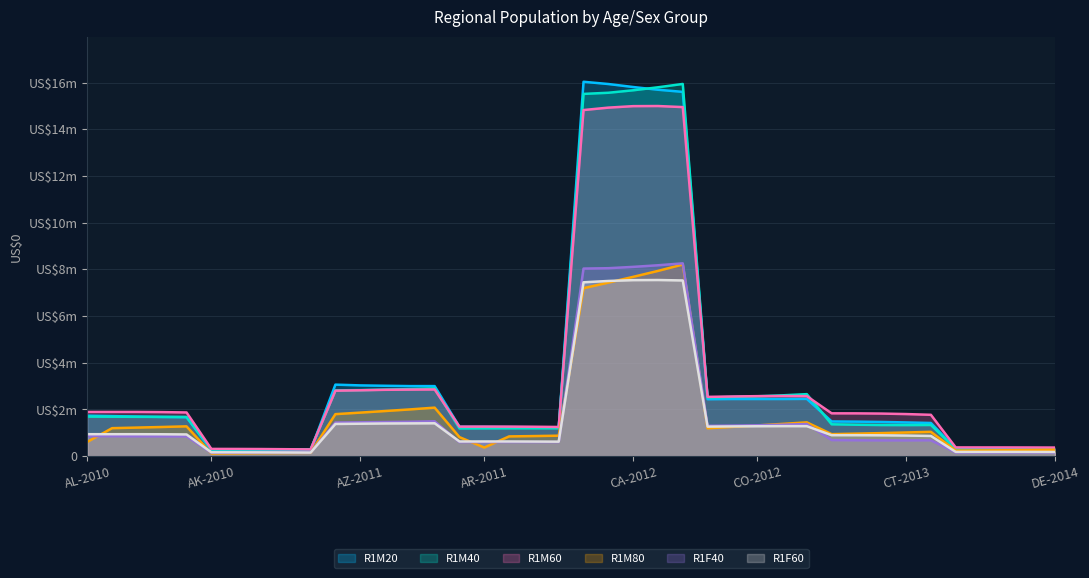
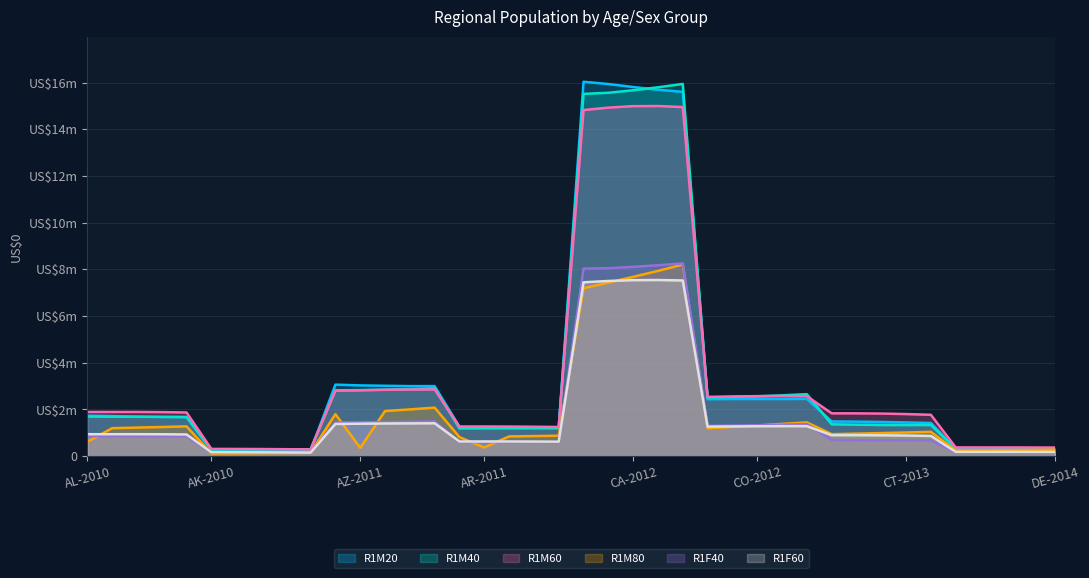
R1M80, AZ-2011: US$1.9m -> US$0.4m
